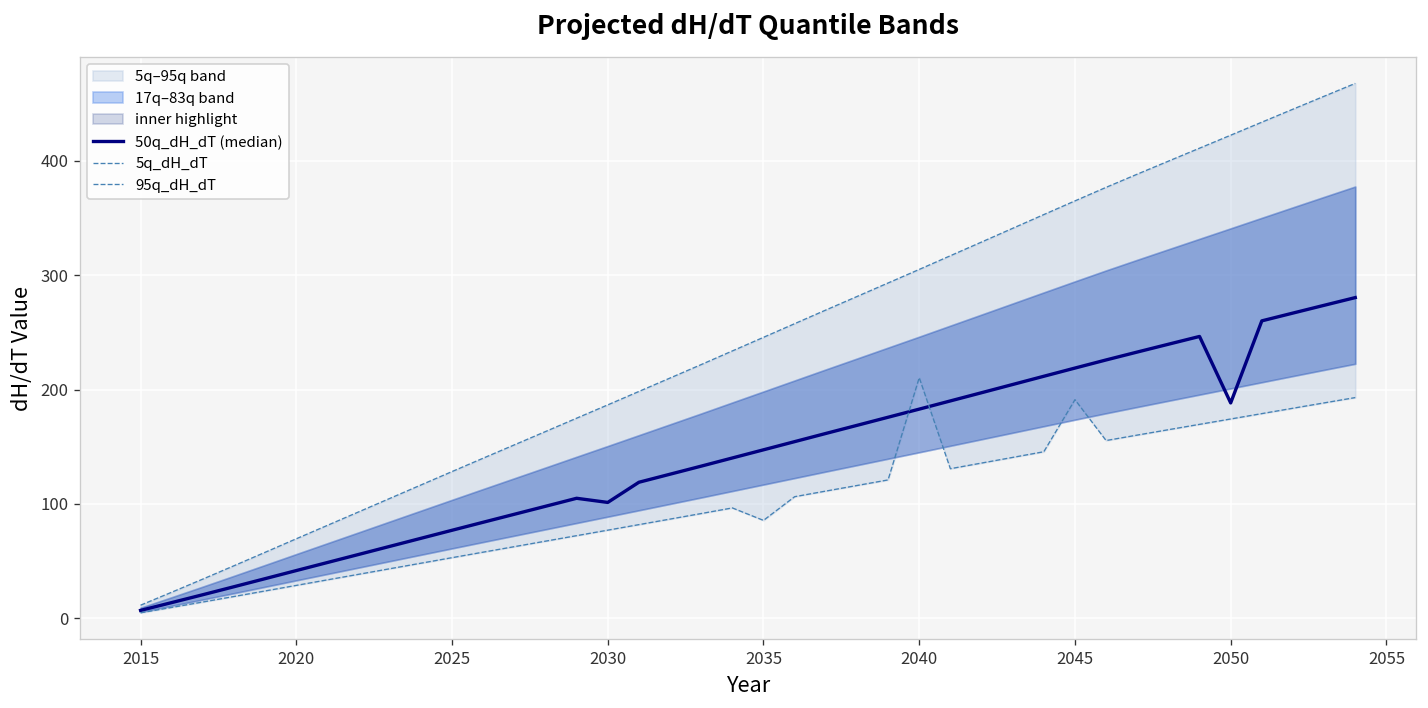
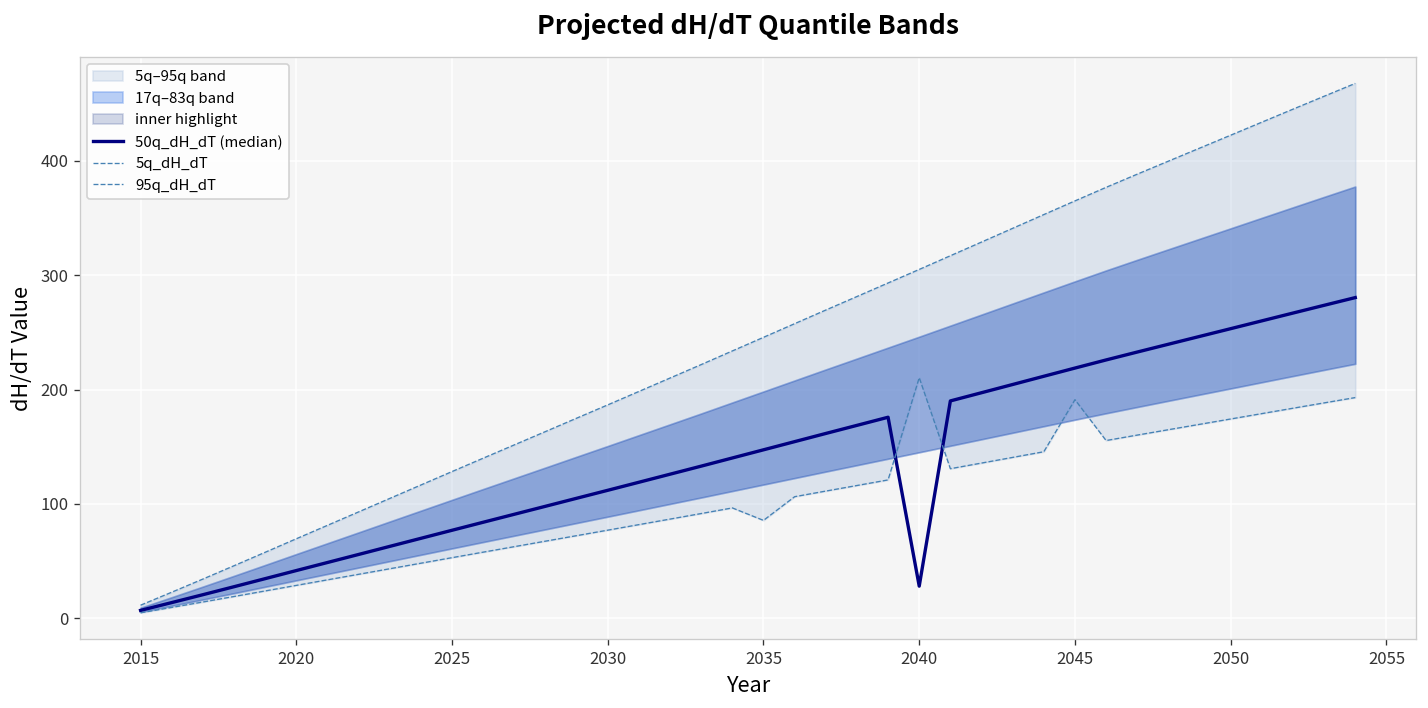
50q_dH_dT (median), 2030: 100 -> 110
50q_dH_dT (median), 2040: 180 -> 30
50q_dH_dT (median), 2050: 190 -> 250
